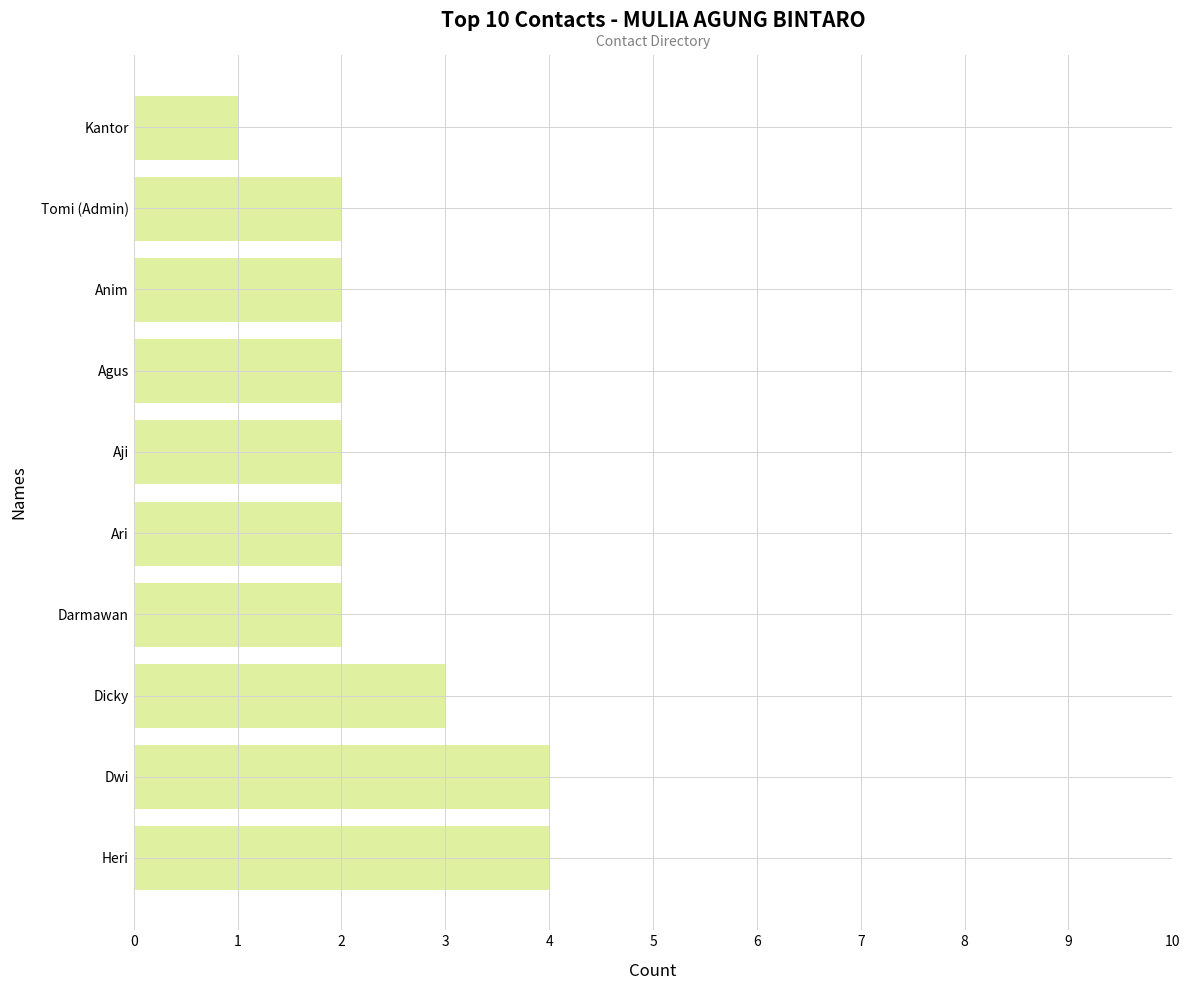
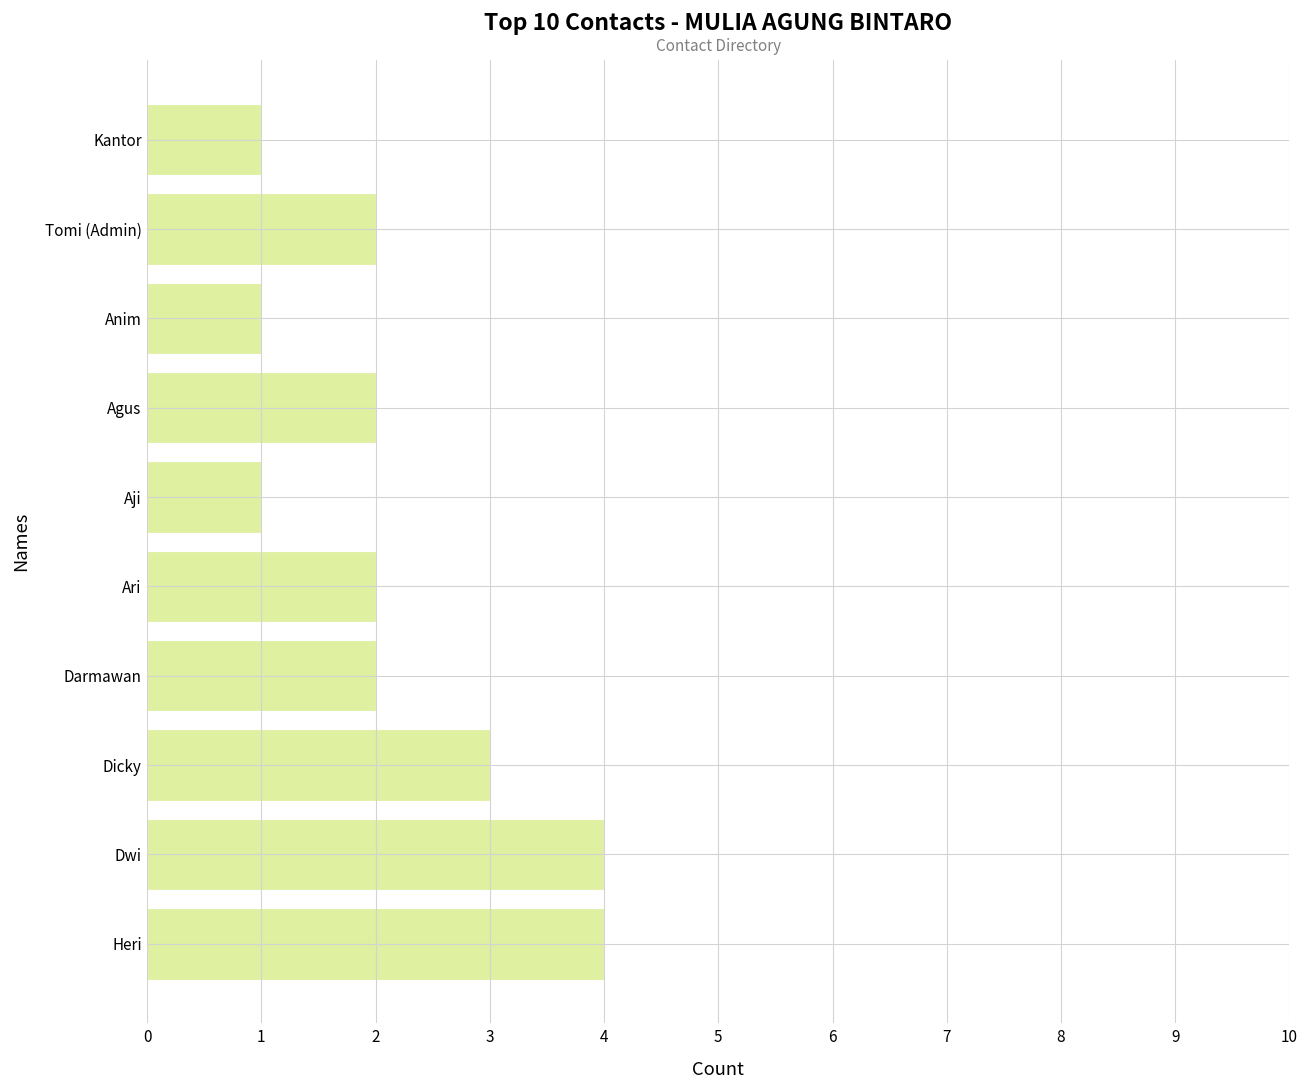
Anim: 2 -> 1
Aji: 2 -> 1
